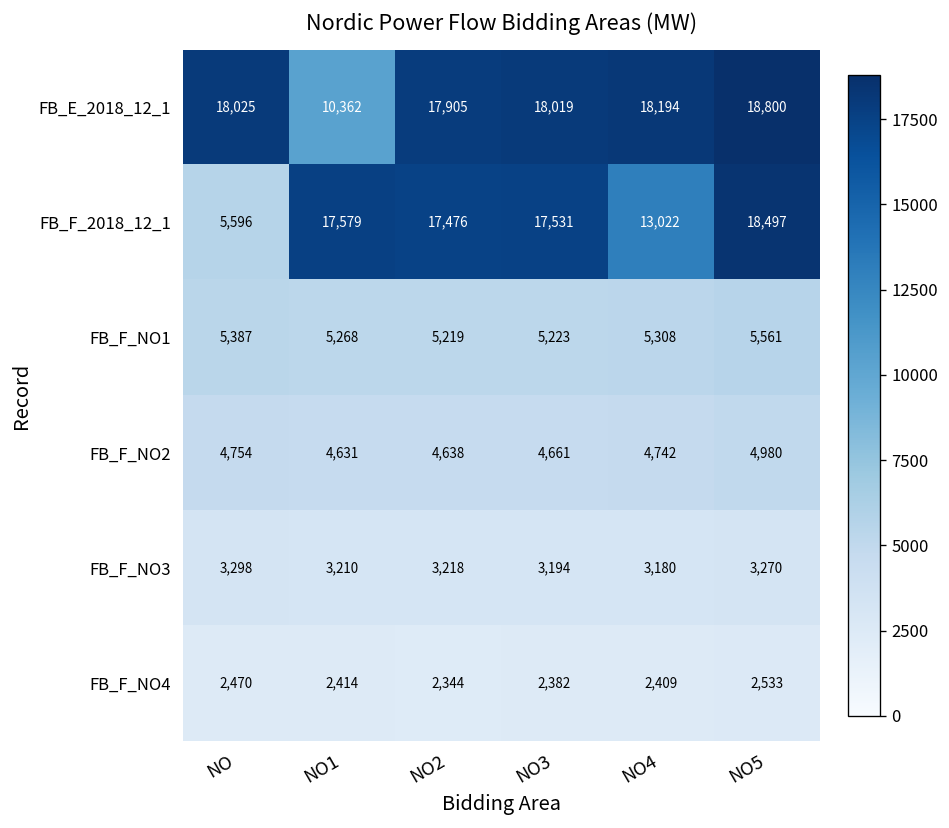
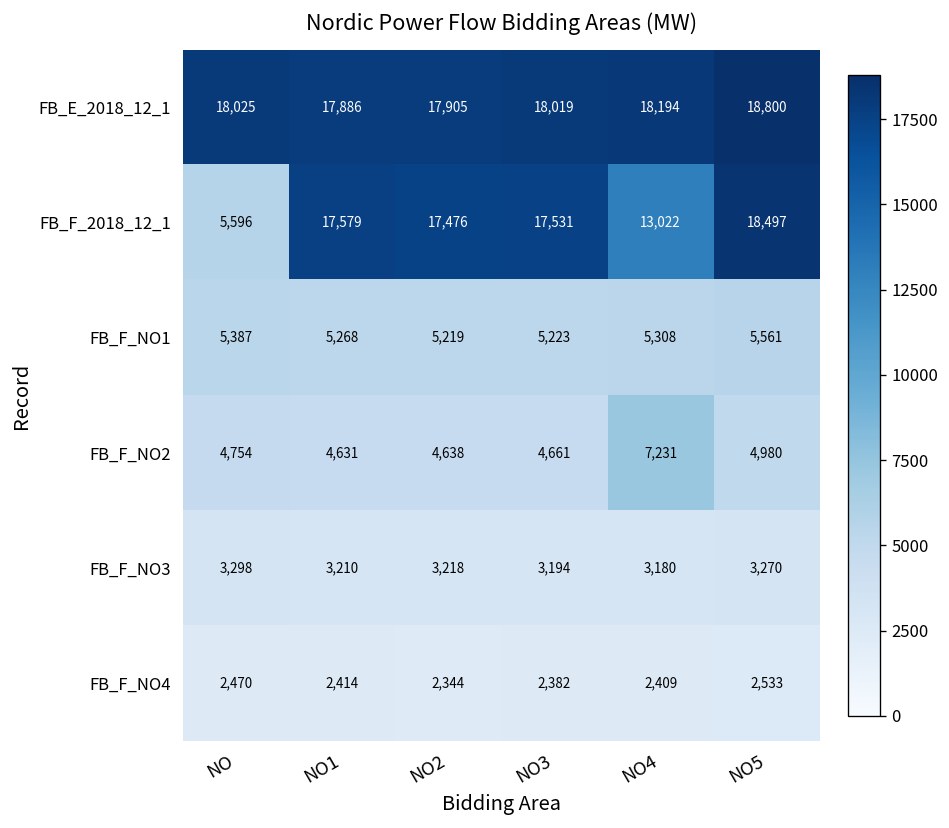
FB_E_2018_12_1, NO1: 10,362 -> 17,886
FB_F_NO2, NO4: 4,742 -> 7,231
